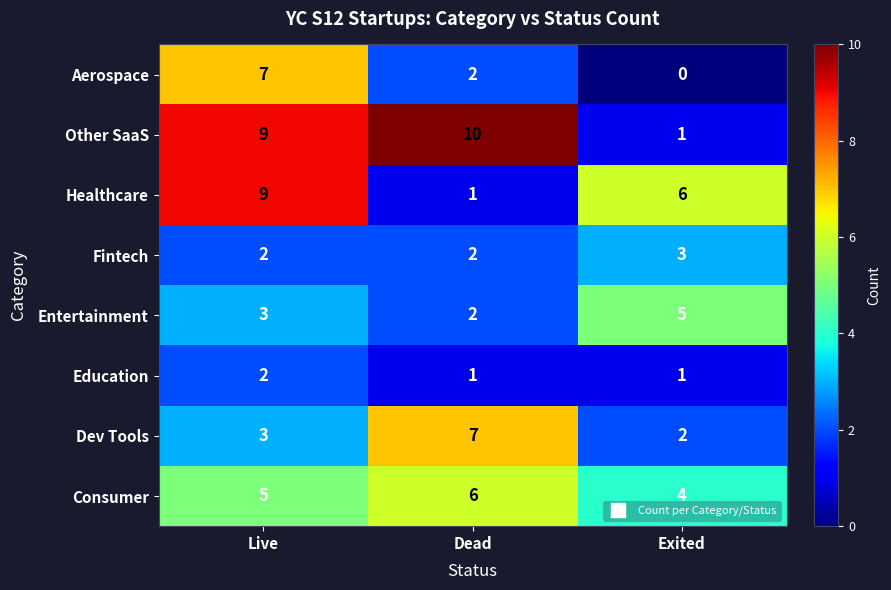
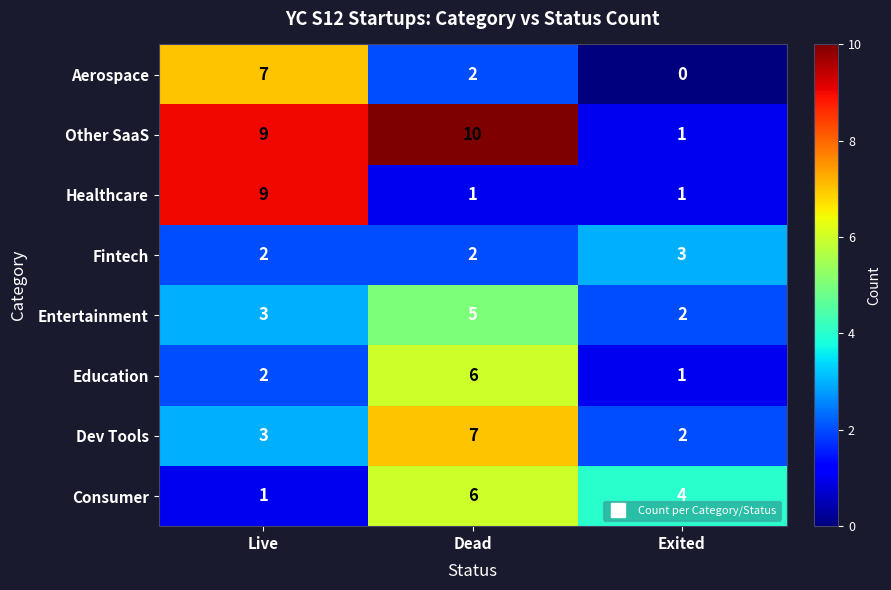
Healthcare, Exited: 6 -> 1
Entertainment, Dead: 2 -> 5
Entertainment, Exited: 5 -> 2
Education, Dead: 1 -> 6
Consumer, Live: 5 -> 1
